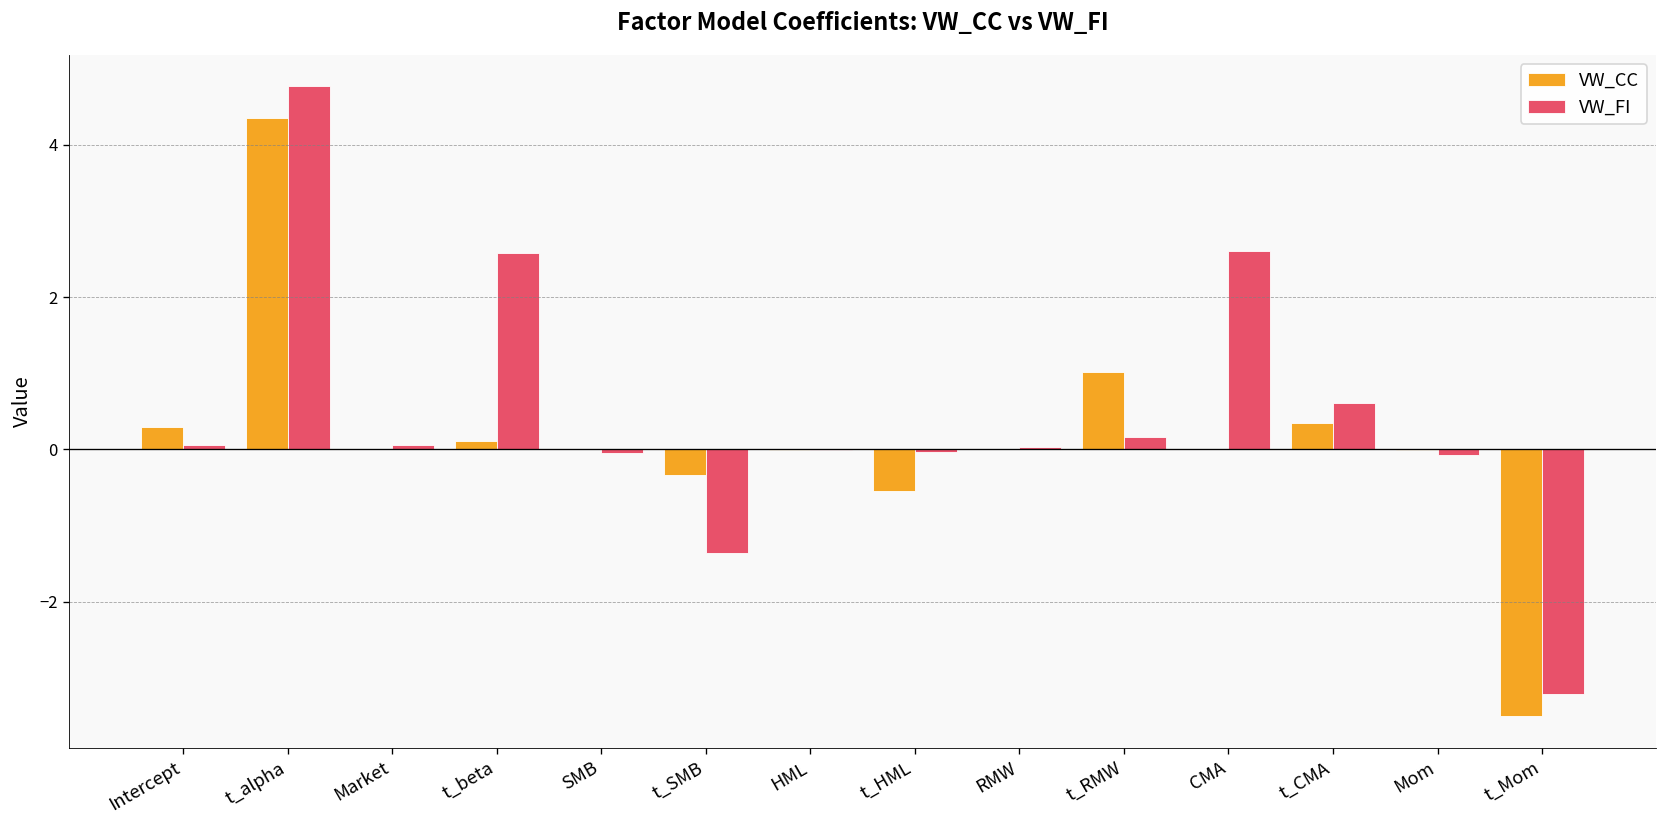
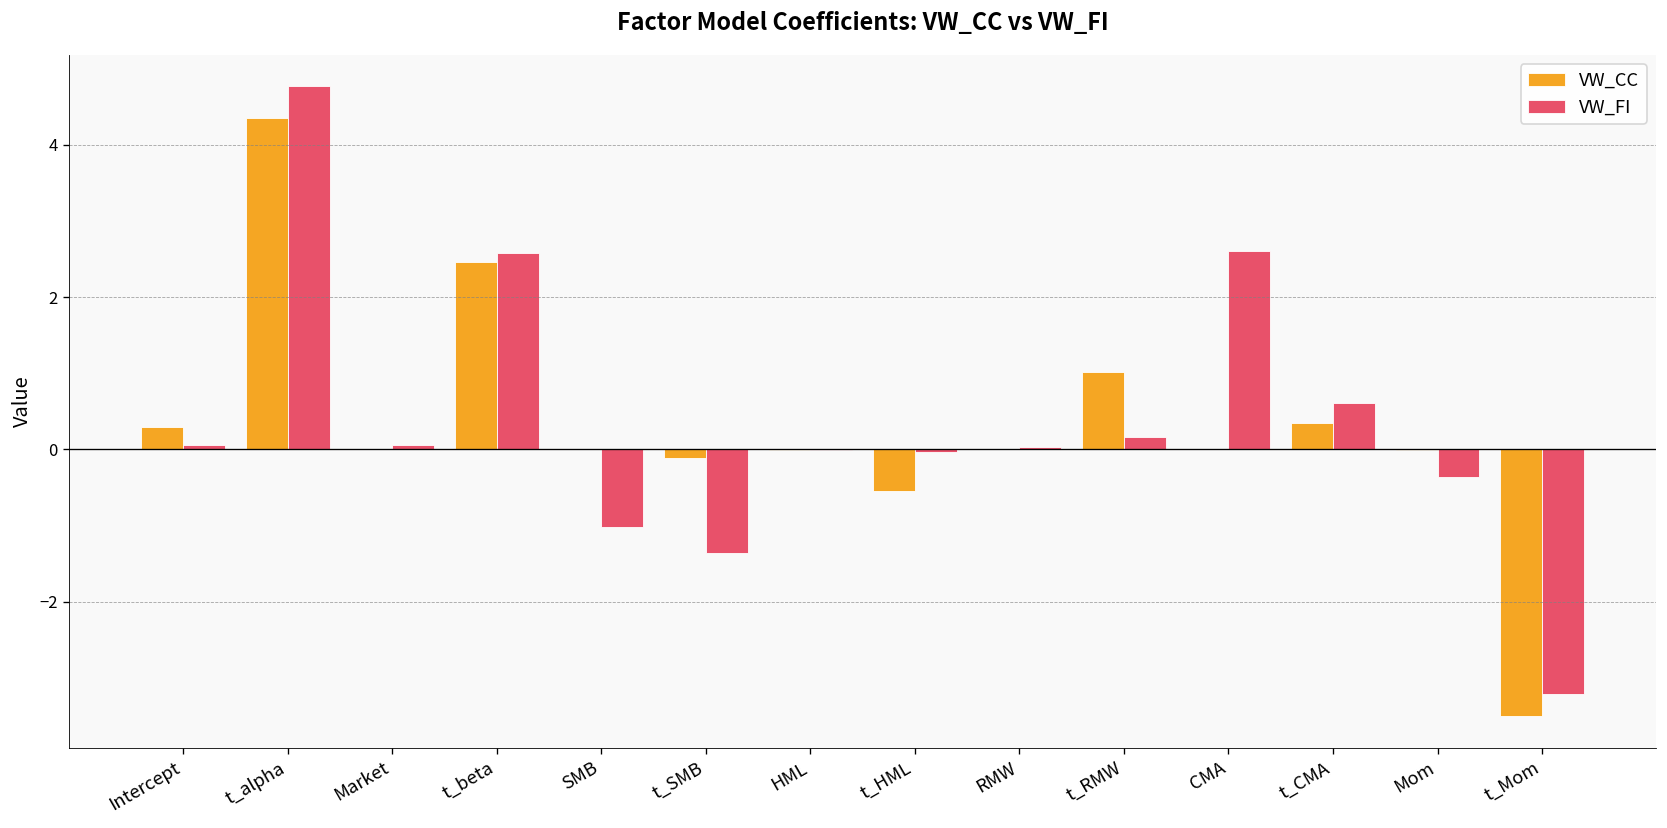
VW_CC, t_beta: 0.1 -> 2.5
VW_FI, SMB: 0.0 -> -1.0
VW_CC, t_SMB: -0.3 -> -0.1
VW_FI, Mom: -0.1 -> -0.4
